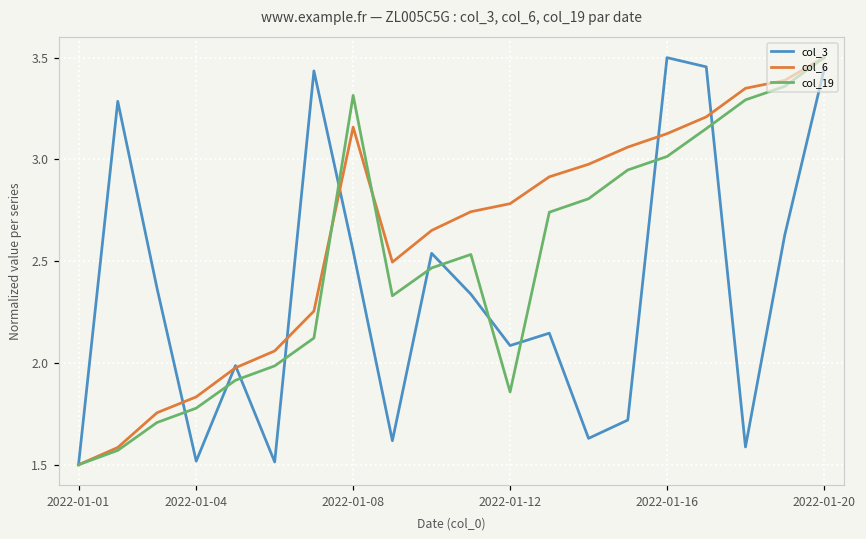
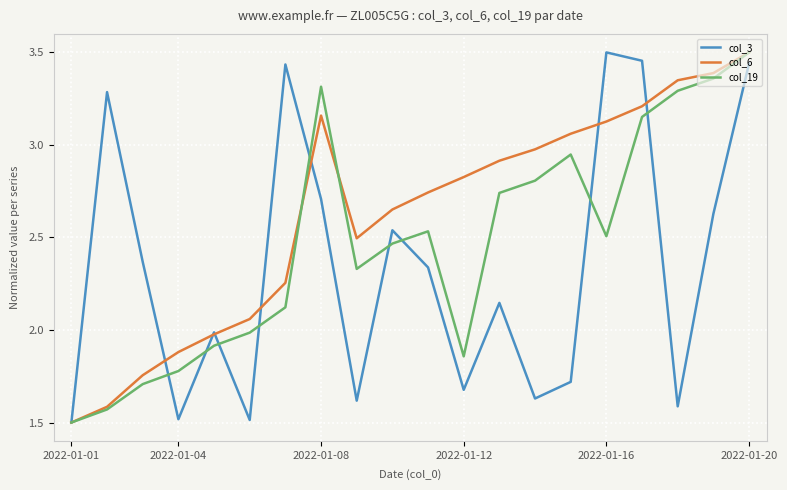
col_6, 2022-01-04: 1.83 -> 1.88
col_3, 2022-01-08: 2.55 -> 2.71
col_3, 2022-01-12: 2.09 -> 1.68
col_6, 2022-01-12: 2.78 -> 2.83
col_19, 2022-01-16: 3.01 -> 2.51
